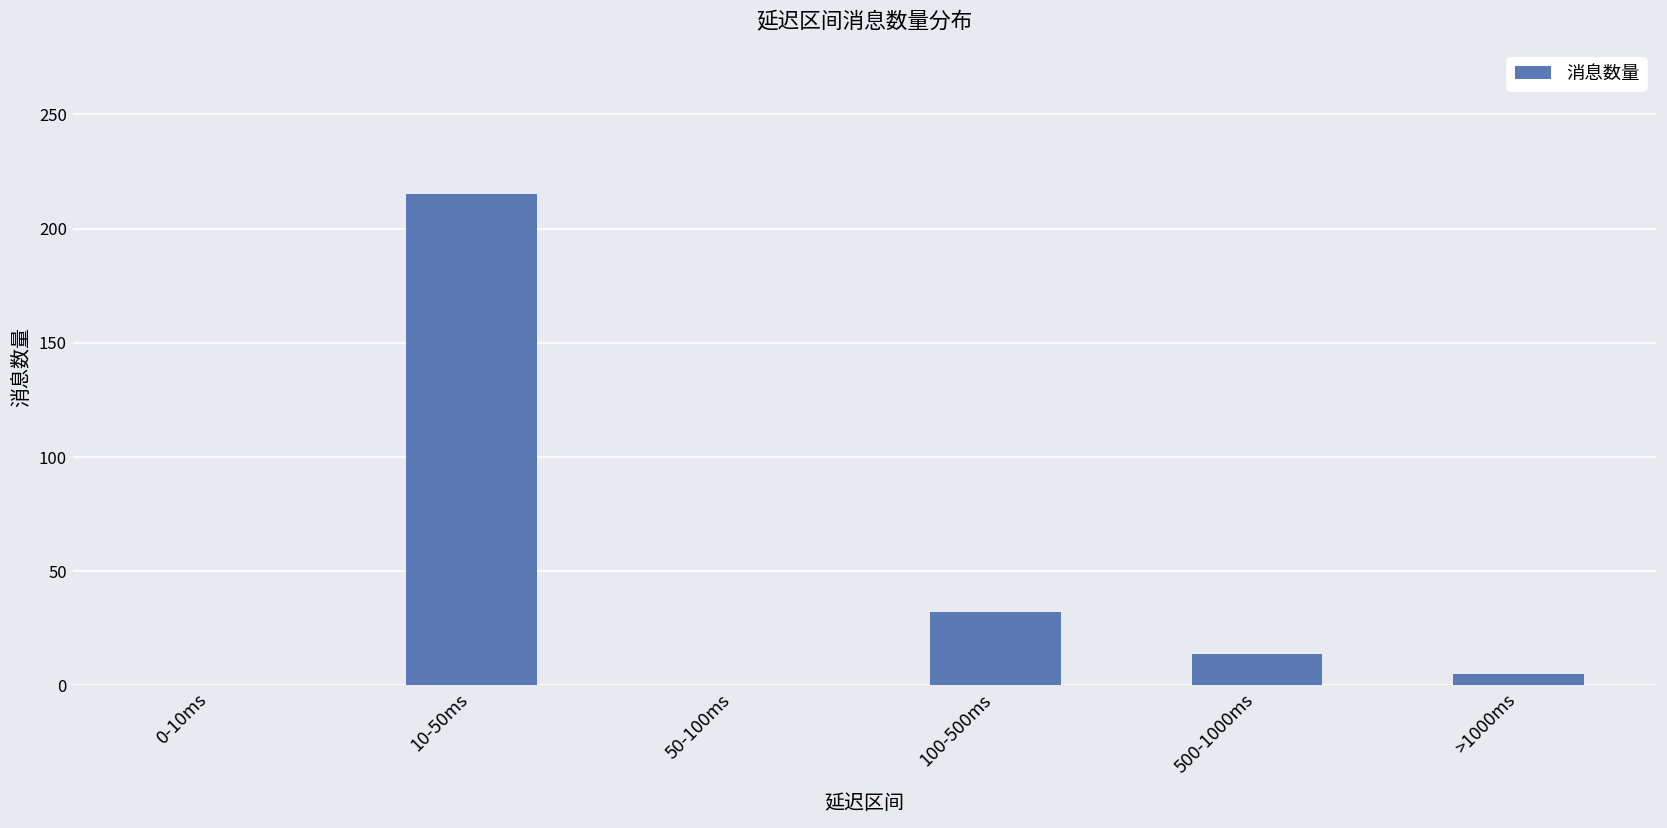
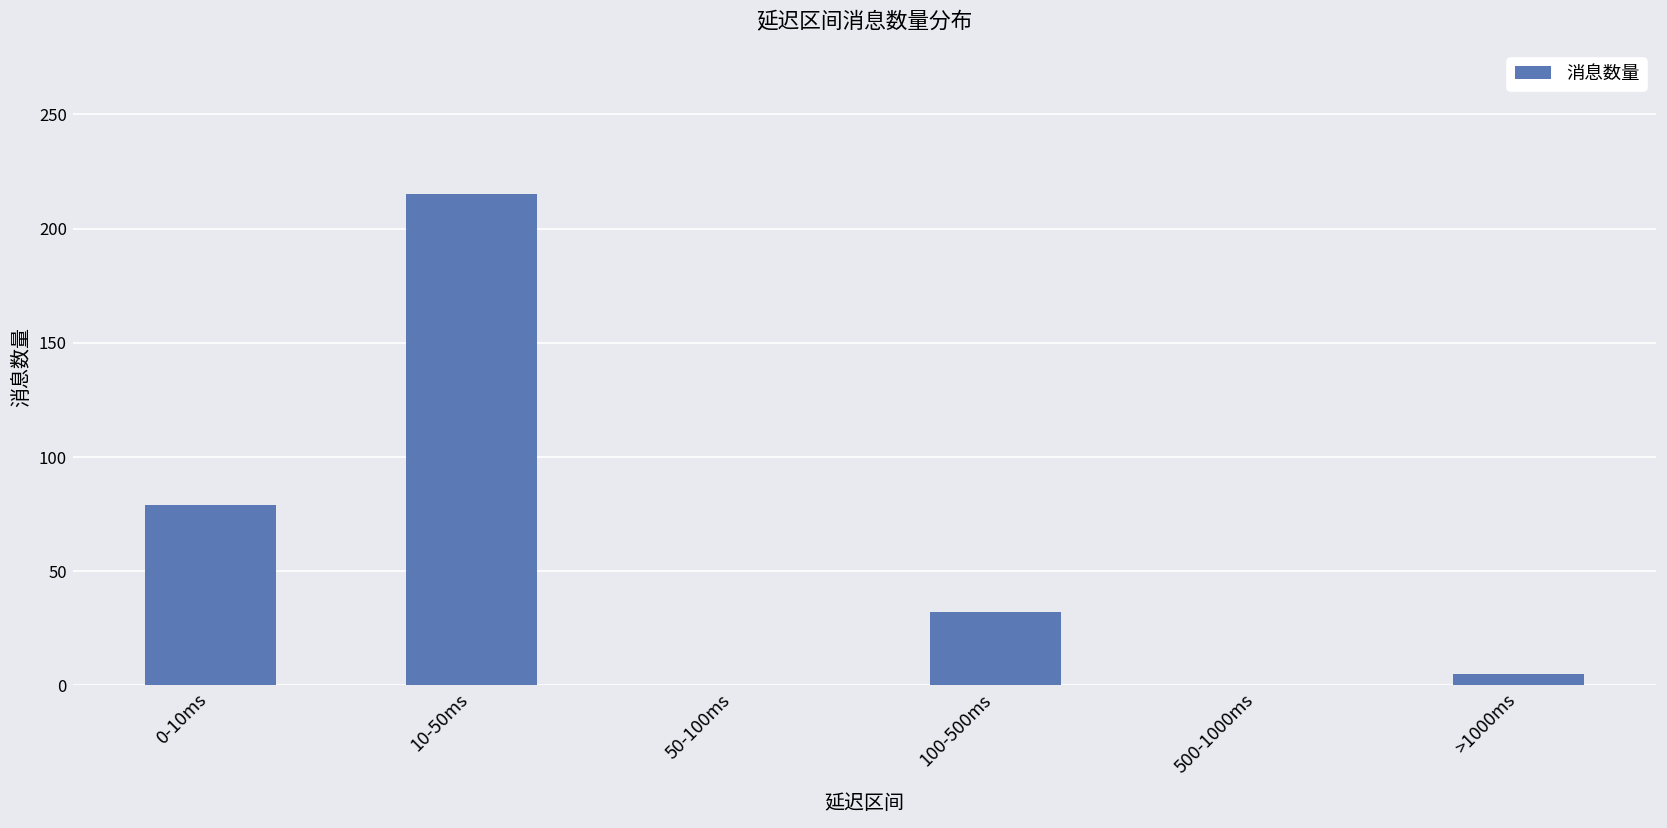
0-10ms: 0 -> 79
500-1000ms: 14 -> 0
